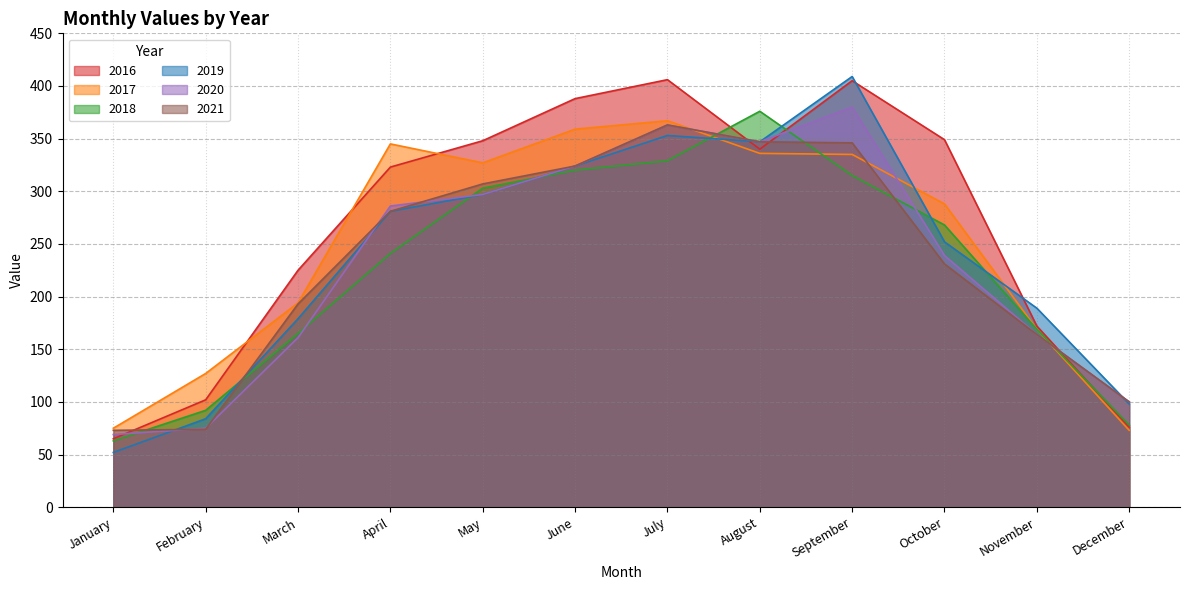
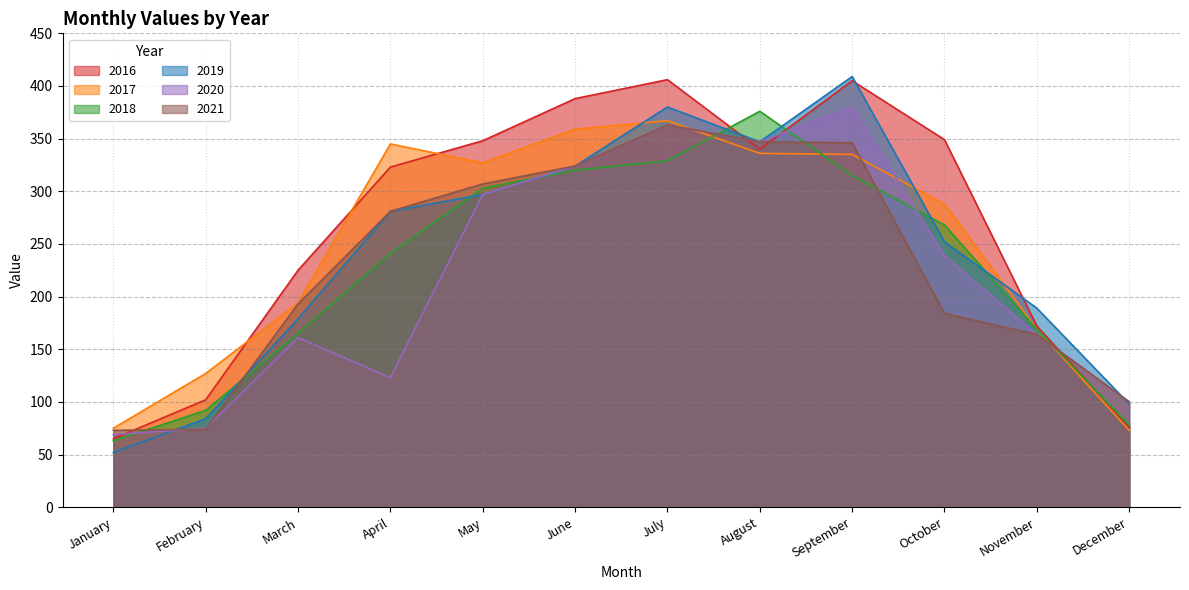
2020, April: 286 -> 123
2019, July: 353 -> 380
2021, October: 231 -> 184
